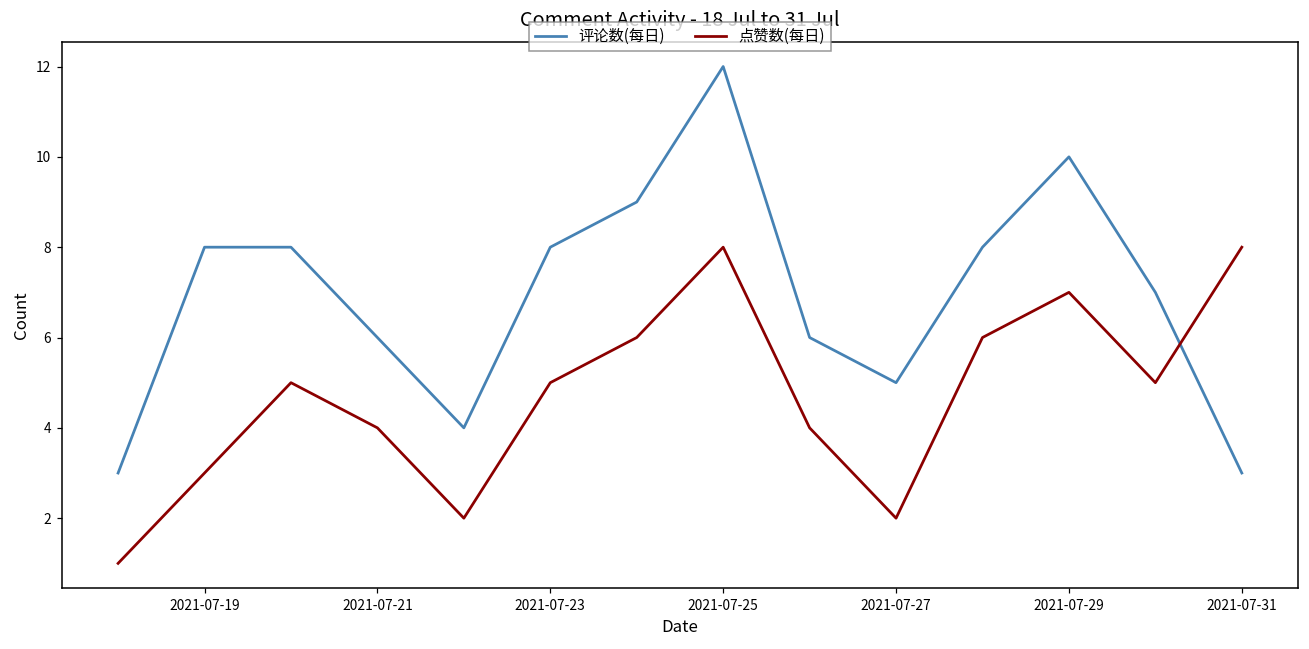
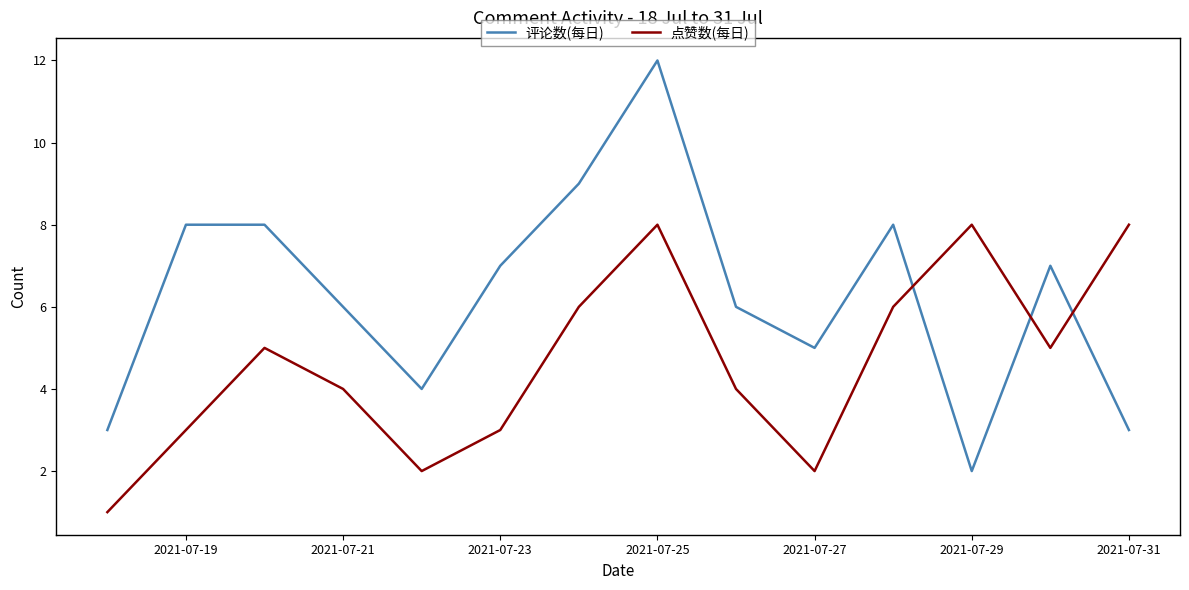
评论数(每日), 2021-07-23: 8 -> 7
点赞数(每日), 2021-07-23: 5 -> 3
评论数(每日), 2021-07-29: 10 -> 2
点赞数(每日), 2021-07-29: 7 -> 8
